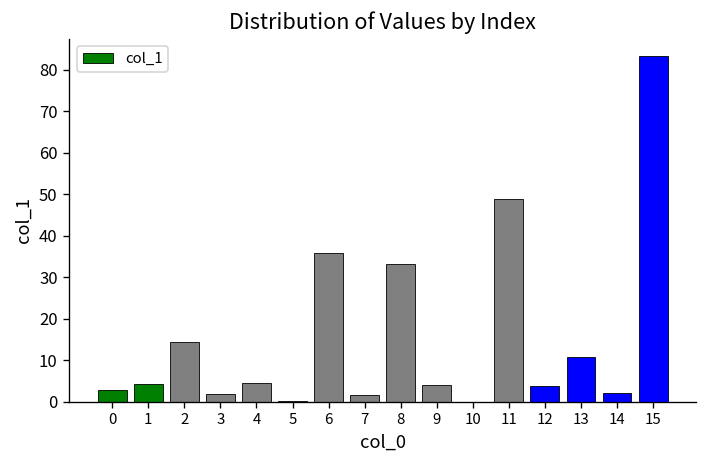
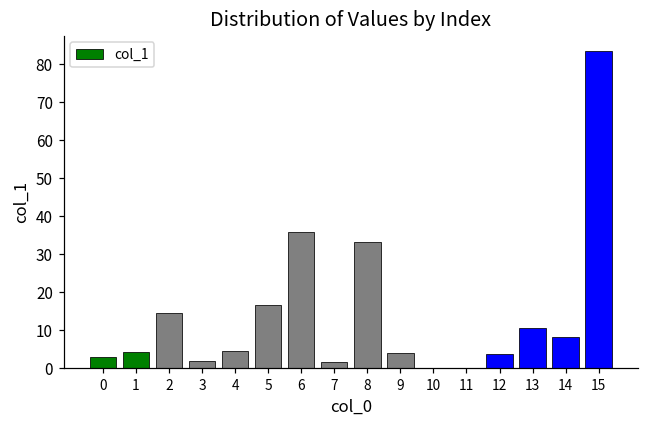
5: 0 -> 17
11: 49 -> 0
14: 2 -> 8
